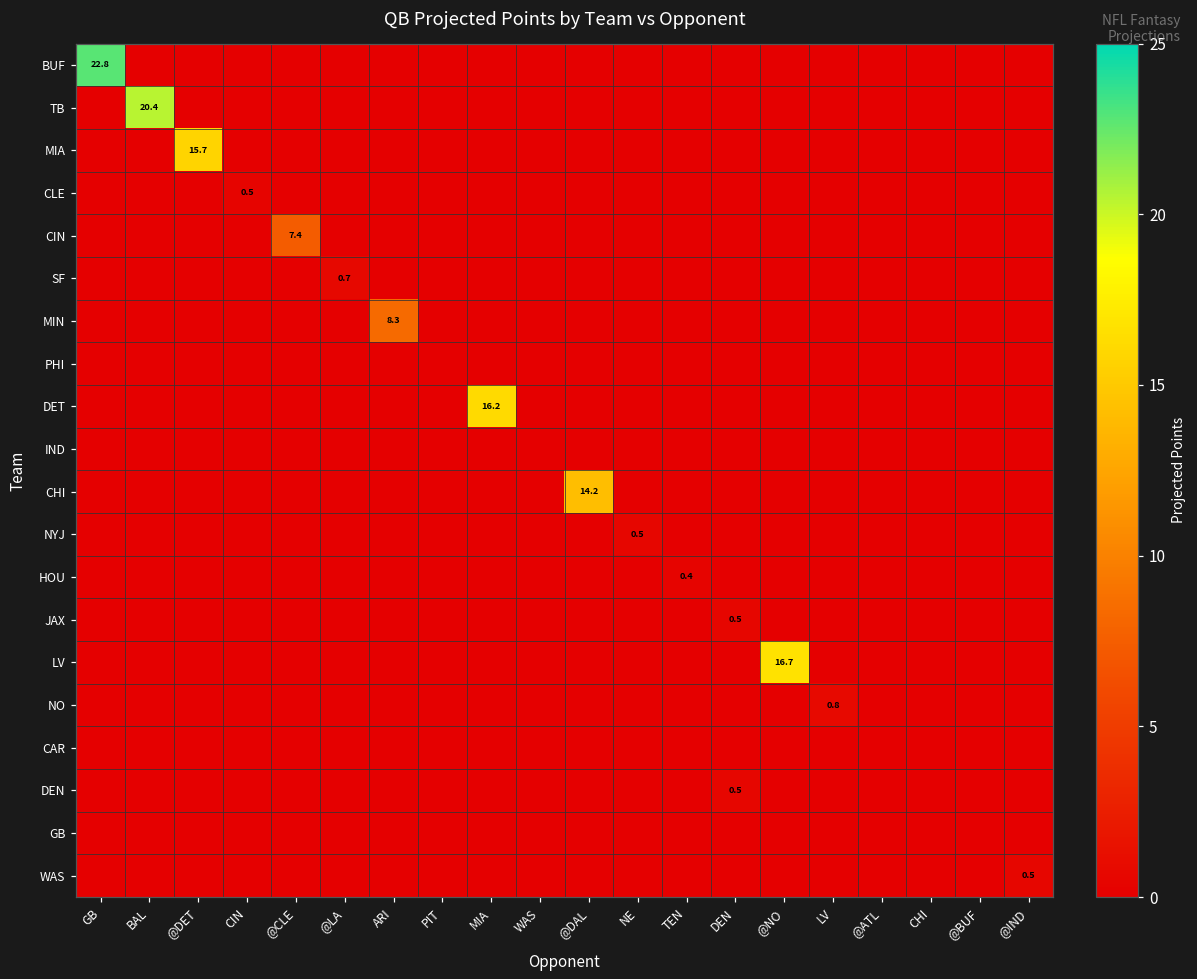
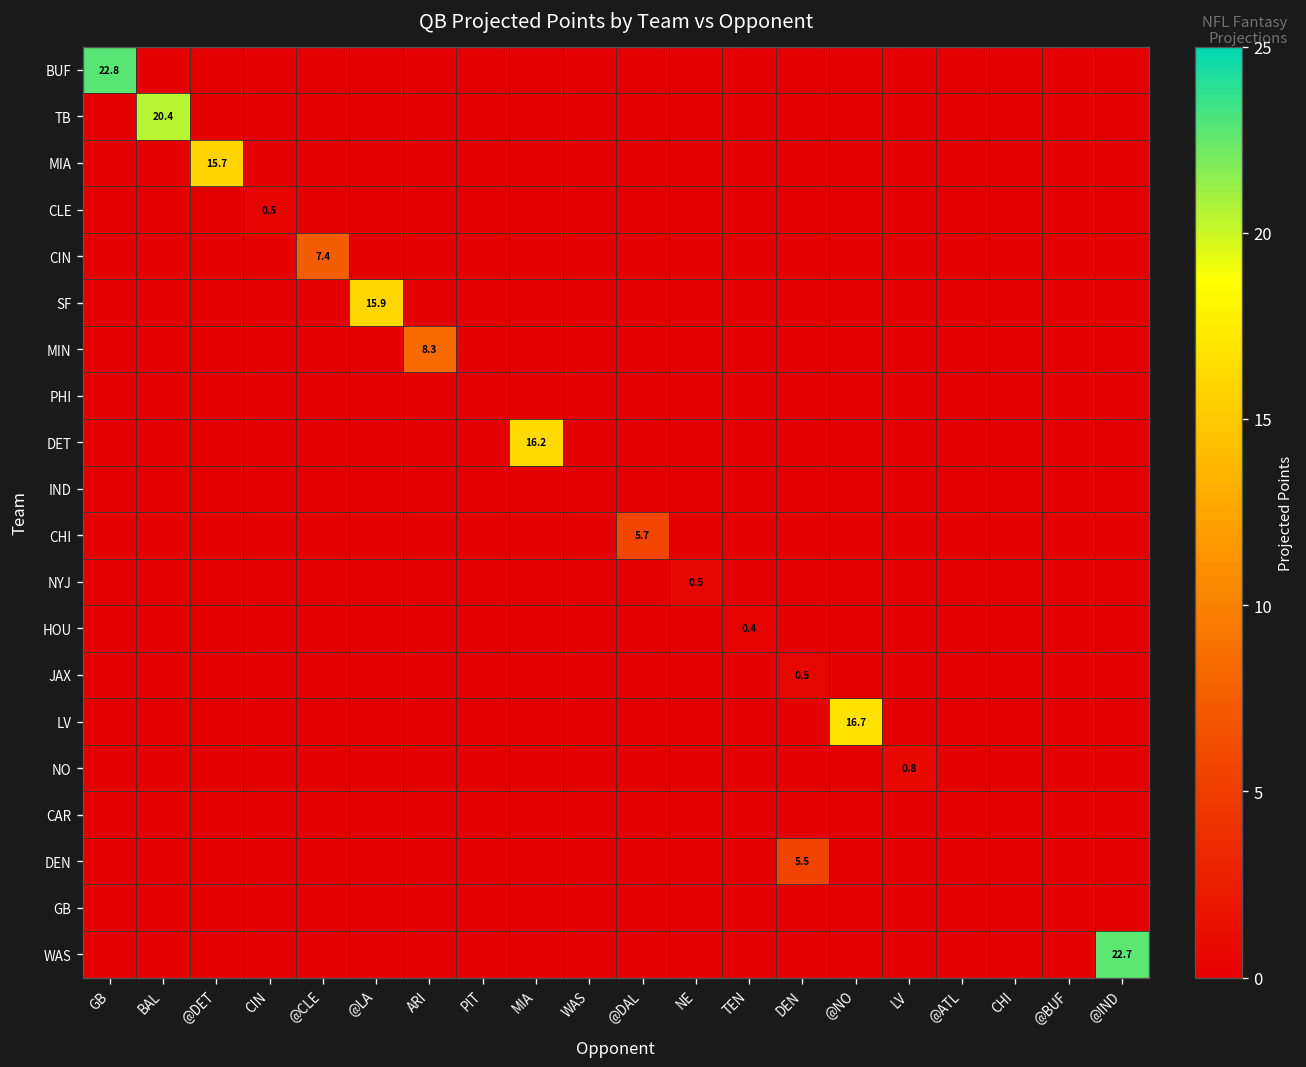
SF, @LA: 0.7 -> 15.9
CHI, @DAL: 14.2 -> 5.7
DEN, DEN: 0.5 -> 5.5
WAS, @IND: 0.5 -> 22.7
